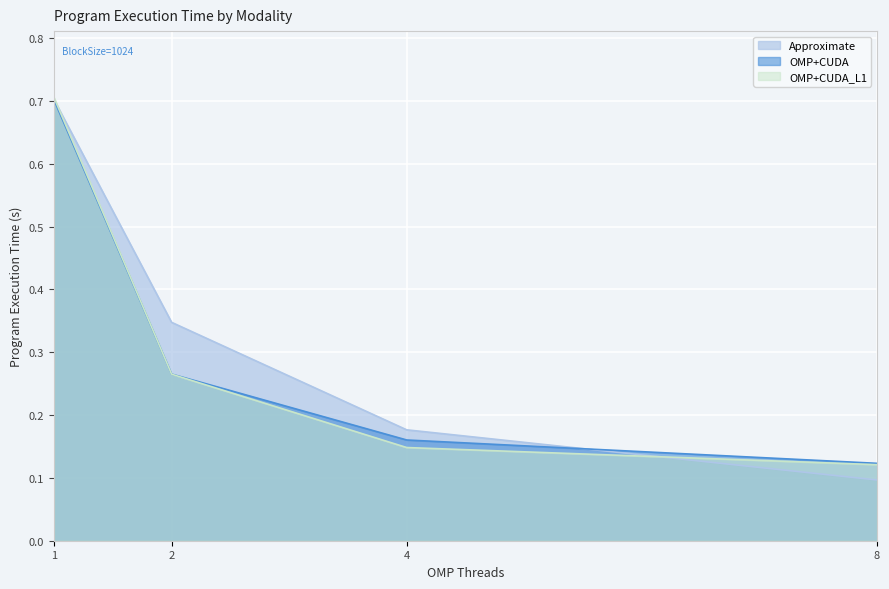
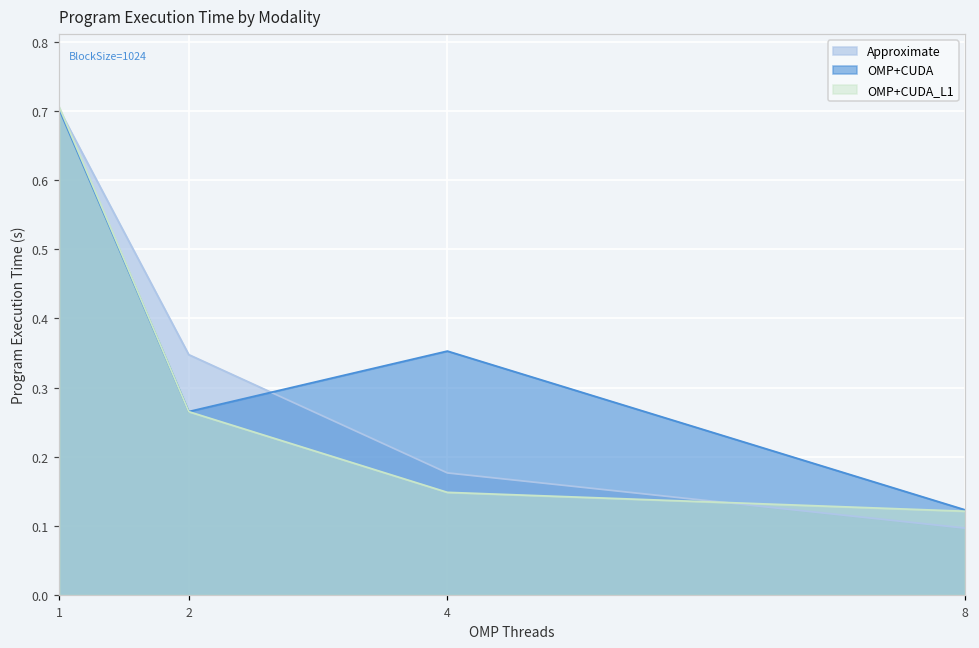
OMP+CUDA, 4: 0.16 -> 0.35
